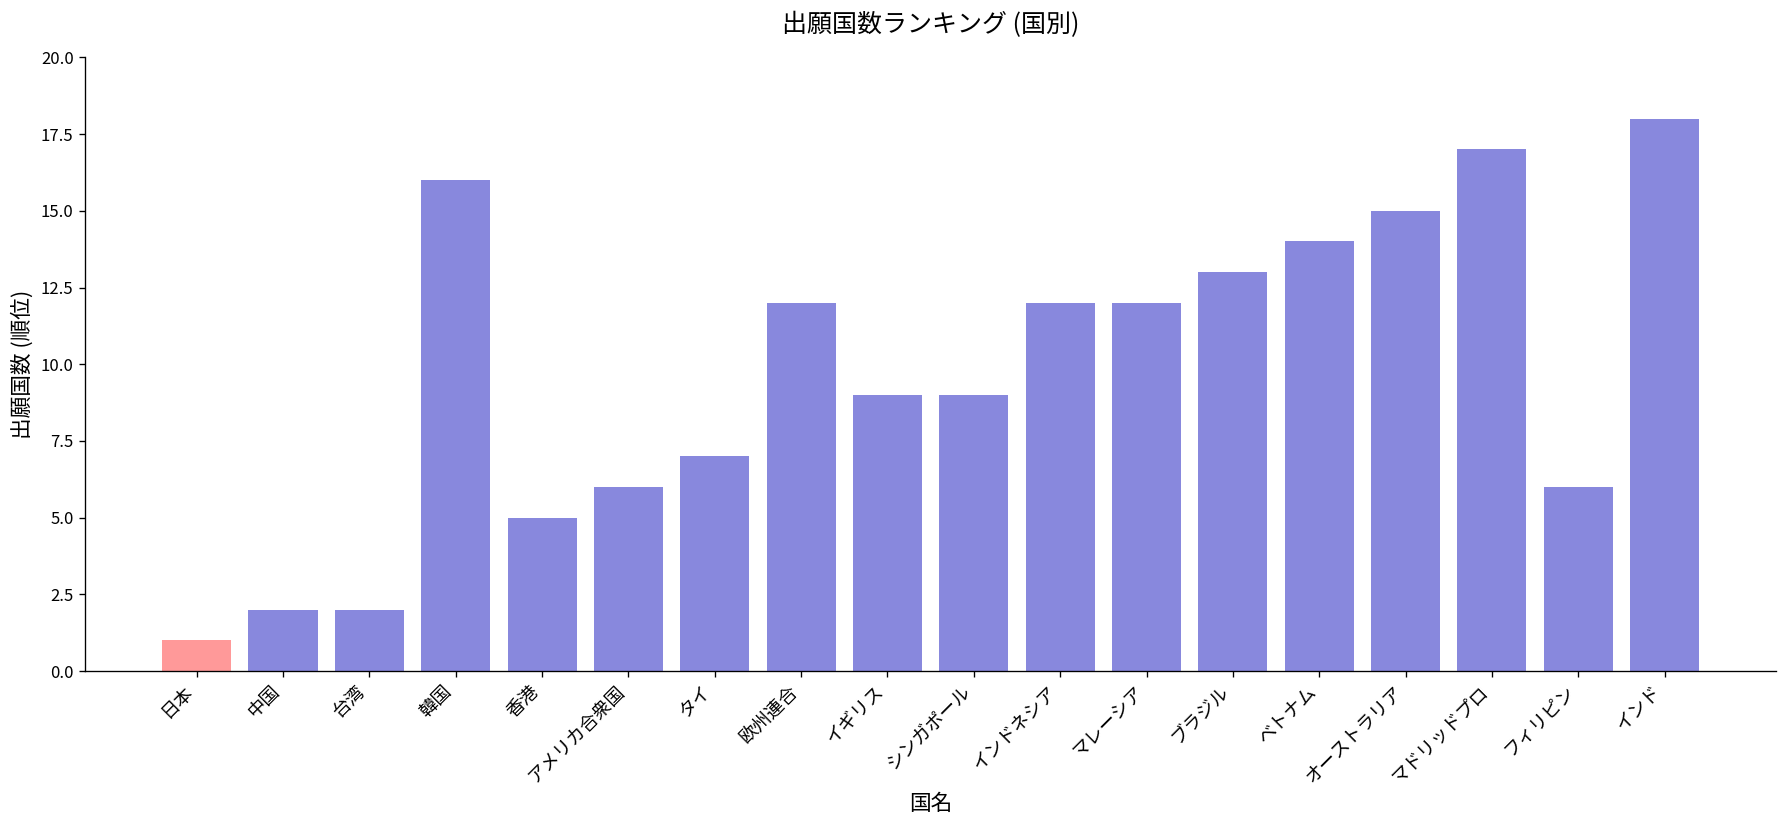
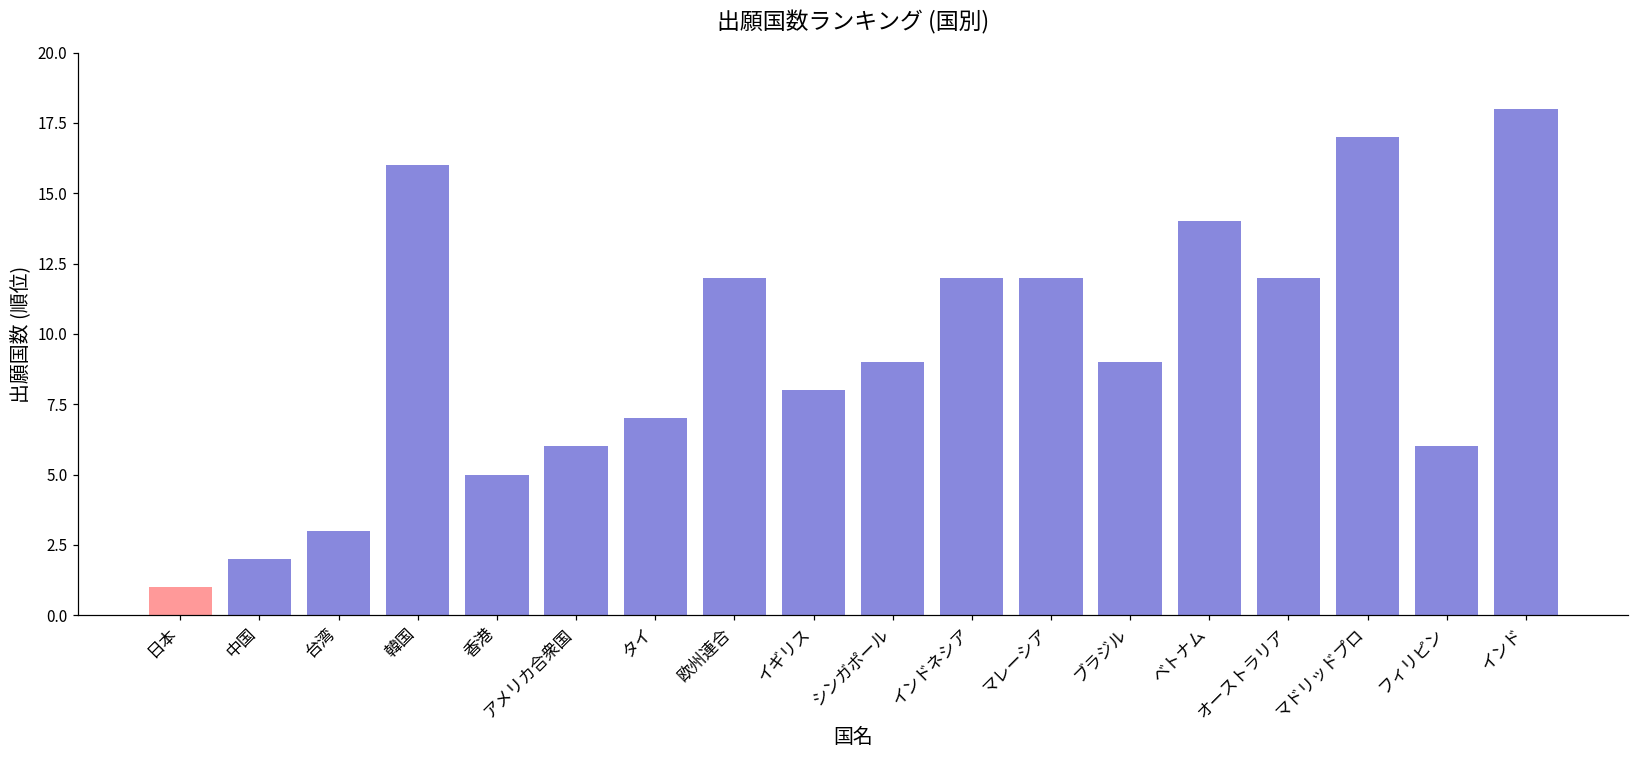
台湾: 2 -> 3
イギリス: 9 -> 8
ブラジル: 13 -> 9
オーストラリア: 15 -> 12
